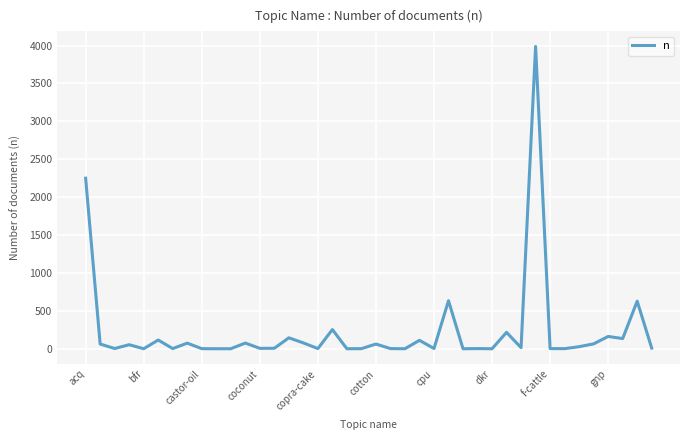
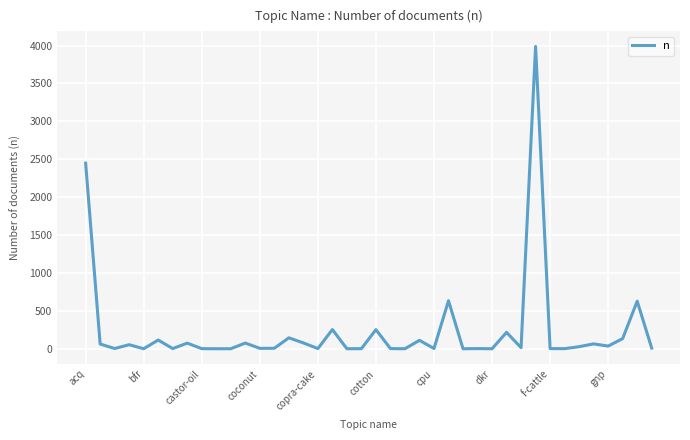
acq: 2300 -> 2400
cotton: 100 -> 300
gnp: 200 -> 0
